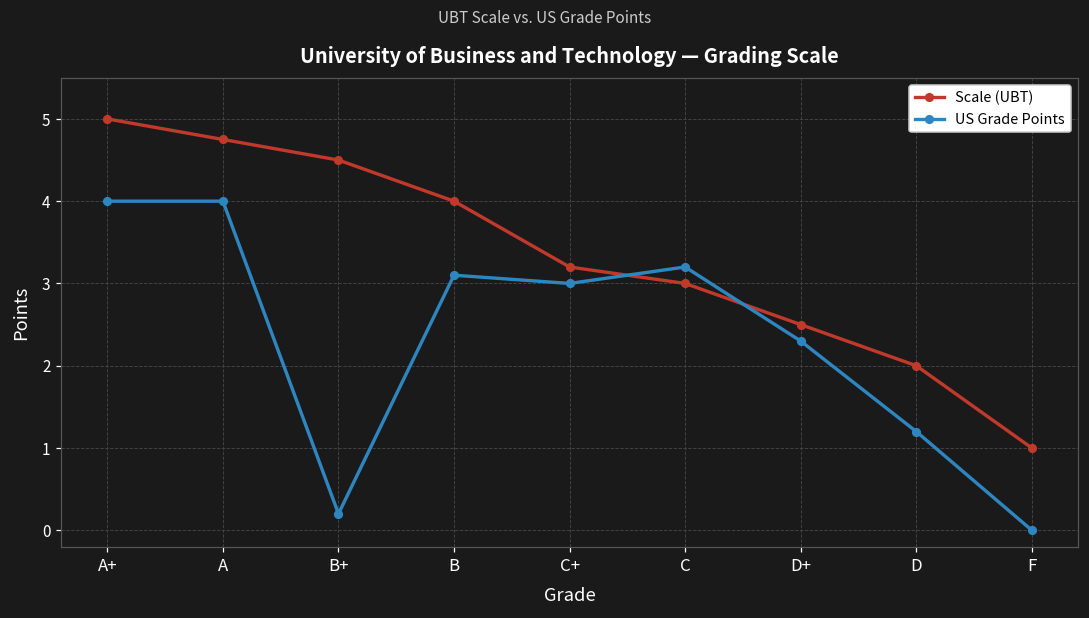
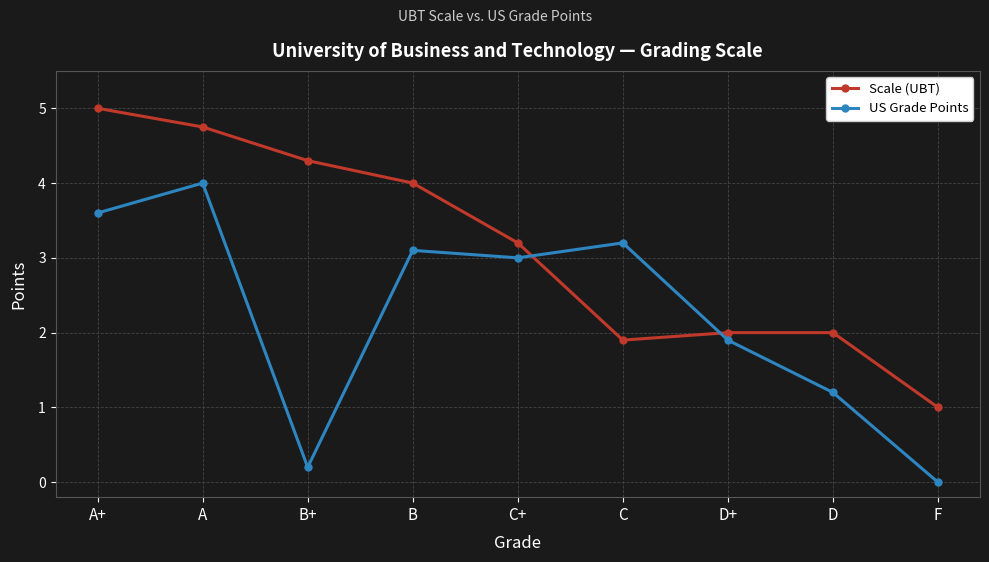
US Grade Points, A+: 4.0 -> 3.6
Scale (UBT), B+: 4.5 -> 4.3
Scale (UBT), C: 3.0 -> 1.9
Scale (UBT), D+: 2.5 -> 2.0
US Grade Points, D+: 2.3 -> 1.9
